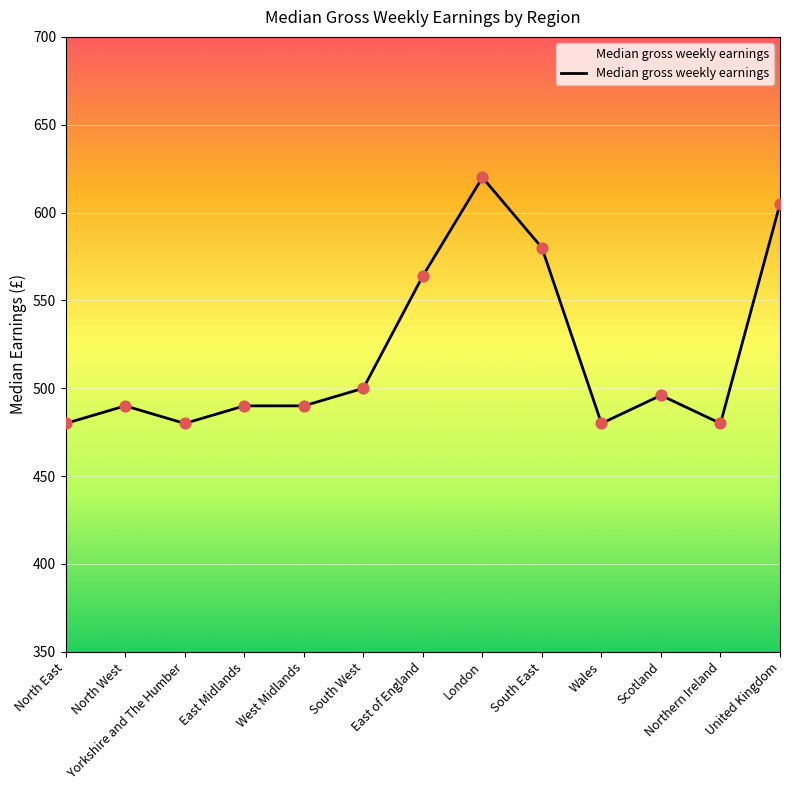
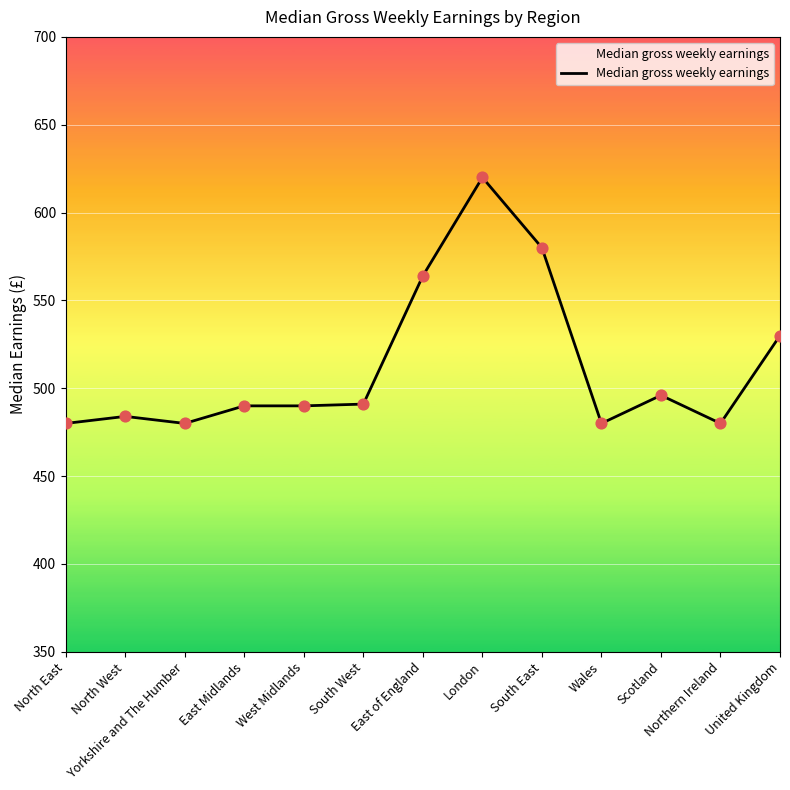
North West: 490 -> 484
South West: 500 -> 491
United Kingdom: 605 -> 530
